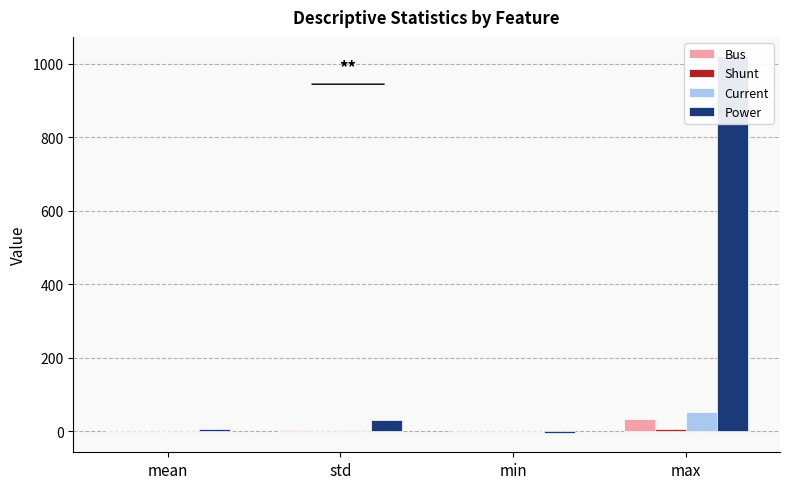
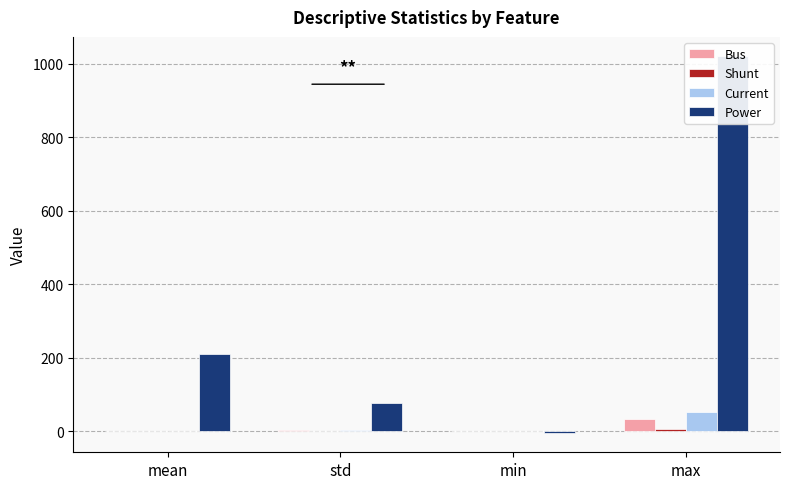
Power, mean: 10 -> 210
Power, std: 30 -> 80
